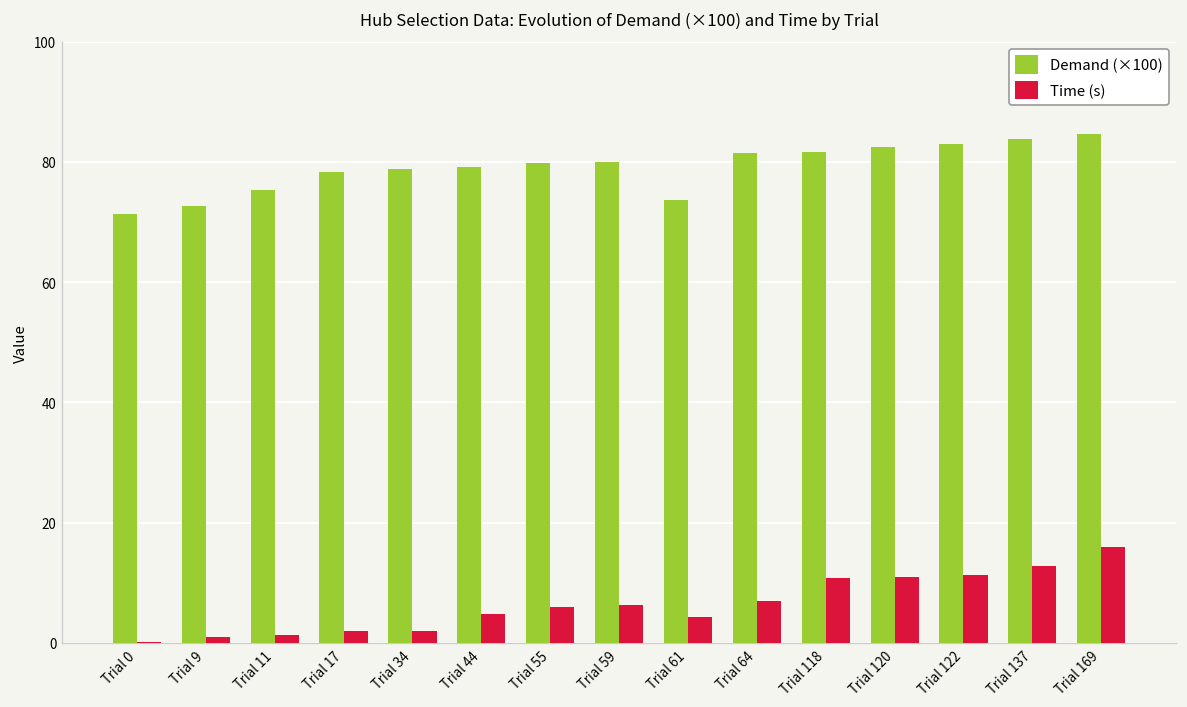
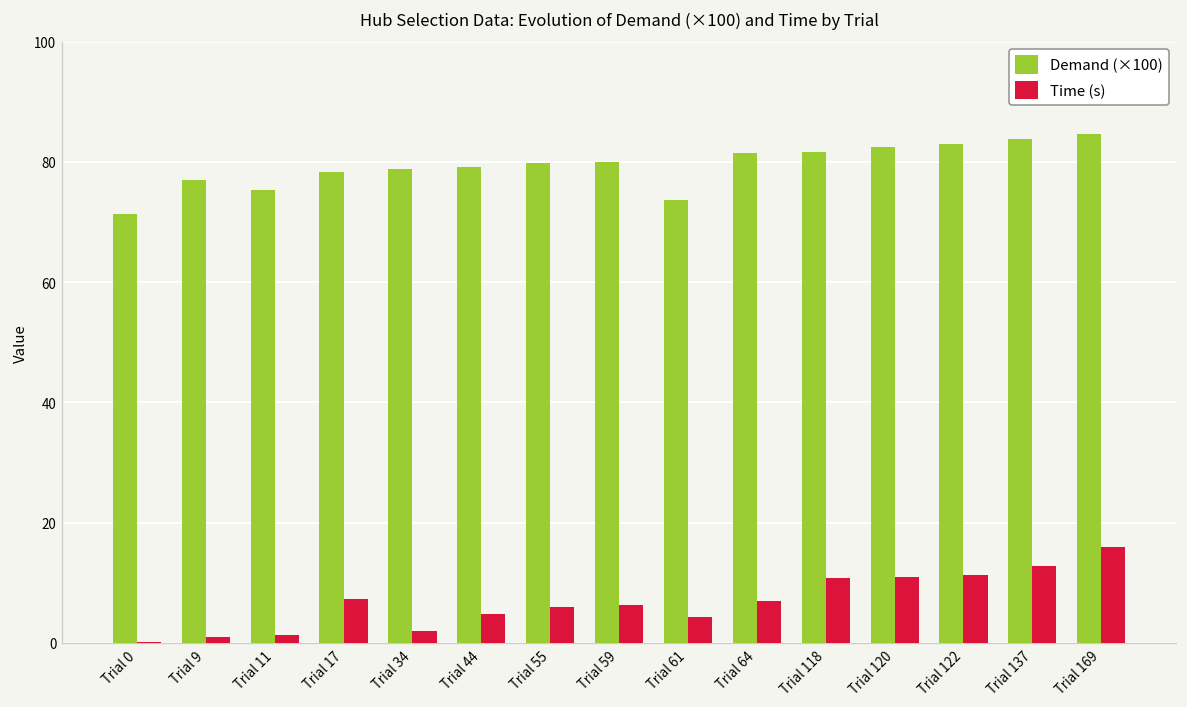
Demand (×100), Trial 9: 73 -> 77
Time (s), Trial 17: 2 -> 7
